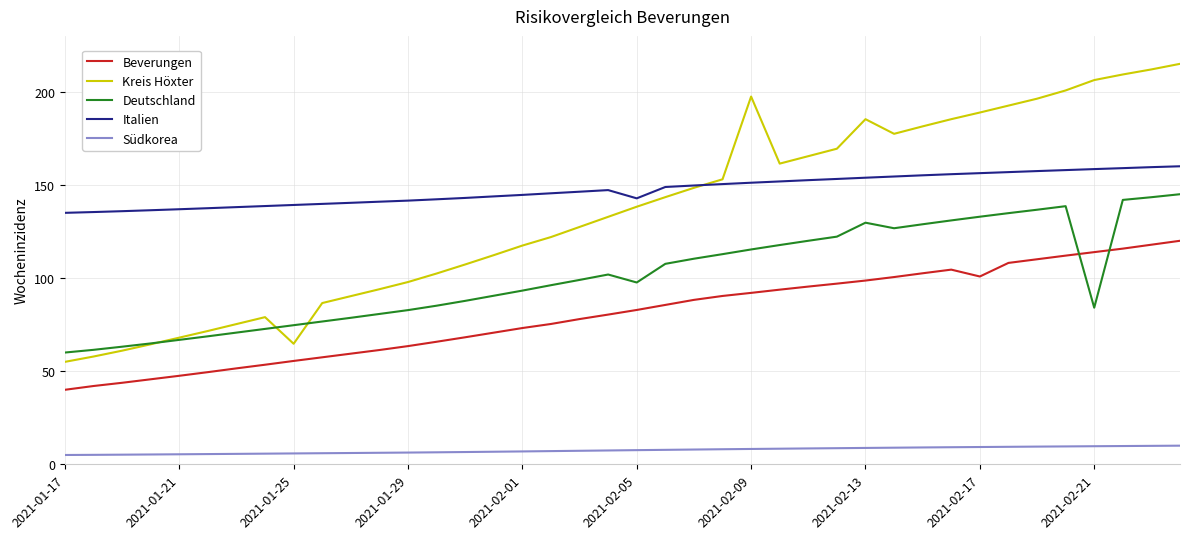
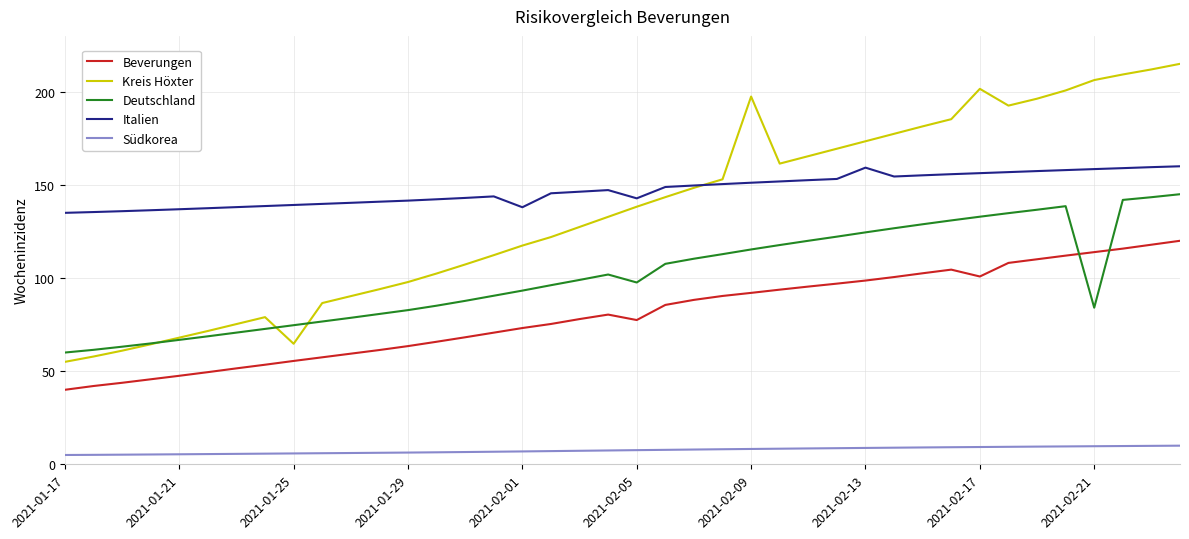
Italien, 2021-02-01: 145 -> 138
Beverungen, 2021-02-05: 83 -> 77
Kreis Höxter, 2021-02-13: 185 -> 173
Deutschland, 2021-02-13: 130 -> 125
Italien, 2021-02-13: 154 -> 159
Kreis Höxter, 2021-02-17: 189 -> 202
